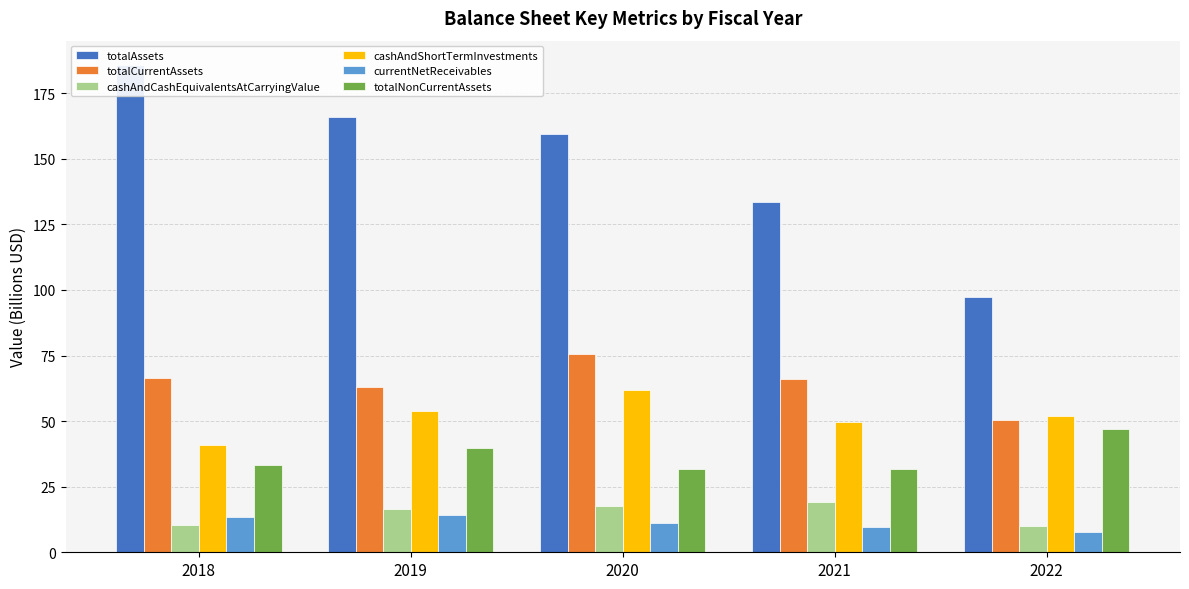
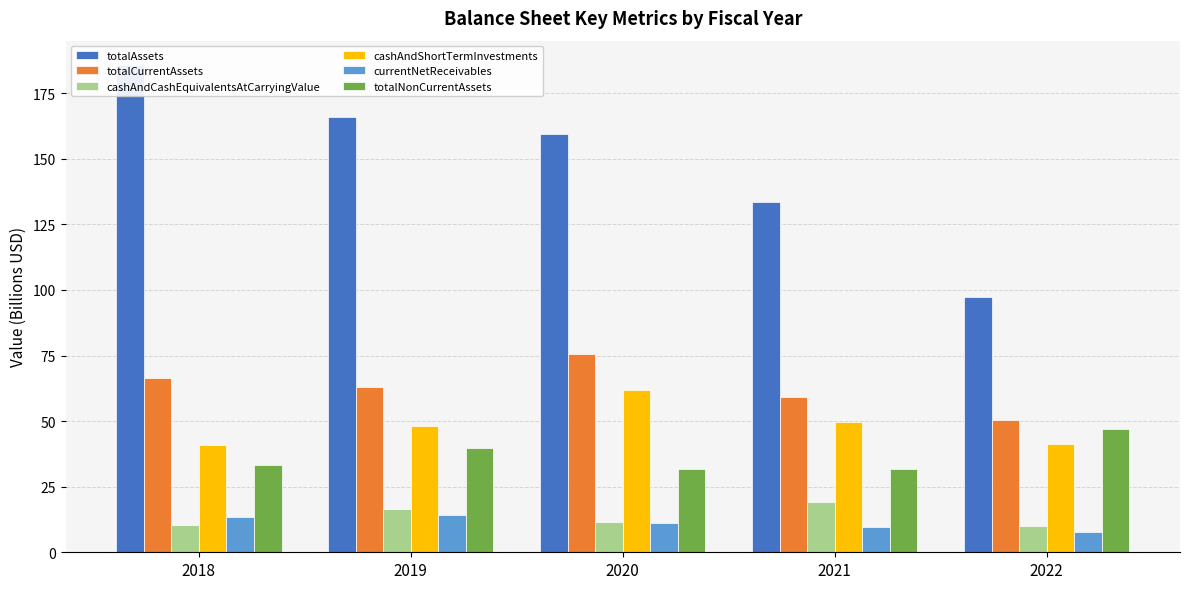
cashAndShortTermInvestments, 2019: 54 -> 48
cashAndCashEquivalentsAtCarryingValue, 2020: 18 -> 11
totalCurrentAssets, 2021: 66 -> 59
cashAndShortTermInvestments, 2022: 52 -> 41
